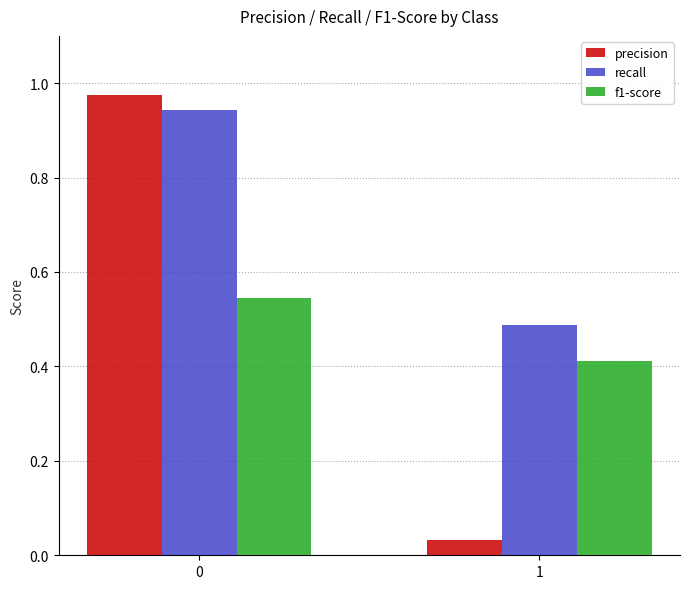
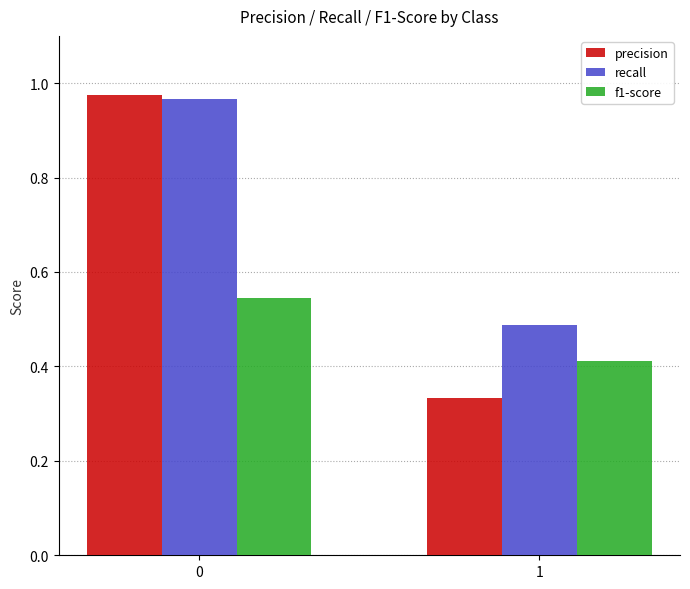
recall, 0: 0.94 -> 0.97
precision, 1: 0.03 -> 0.33
